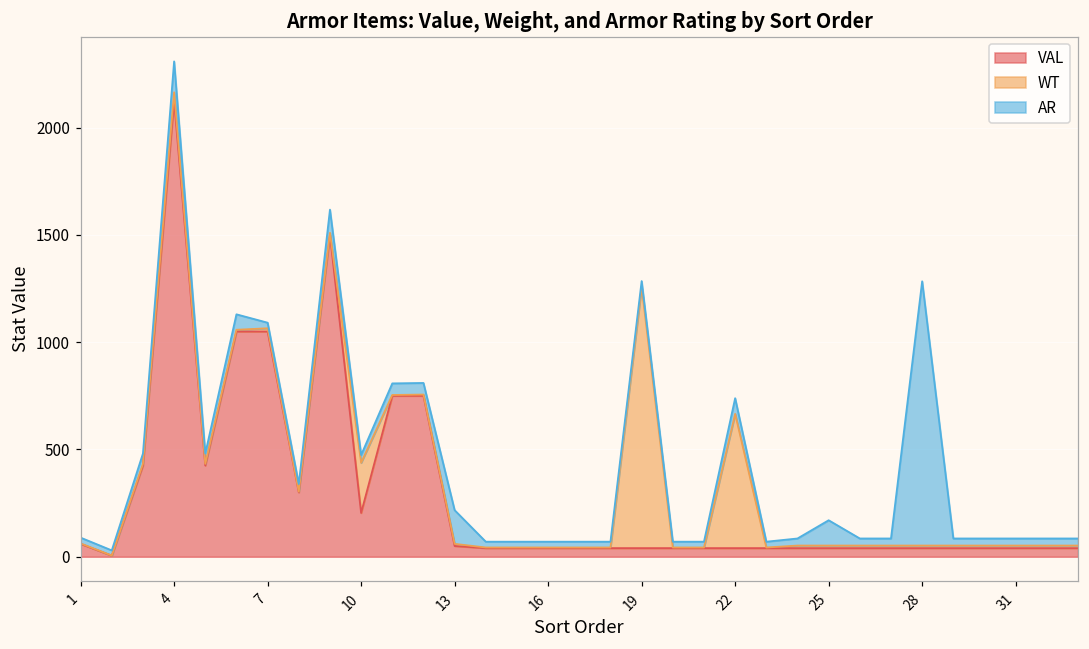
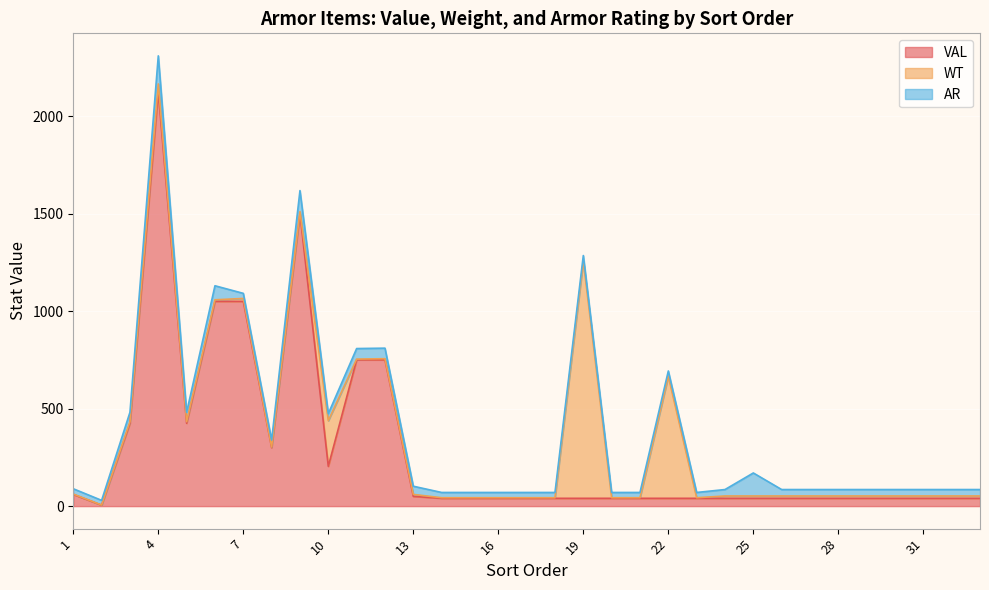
AR, 13: 160 -> 40
AR, 22: 70 -> 30
AR, 28: 1230 -> 30
